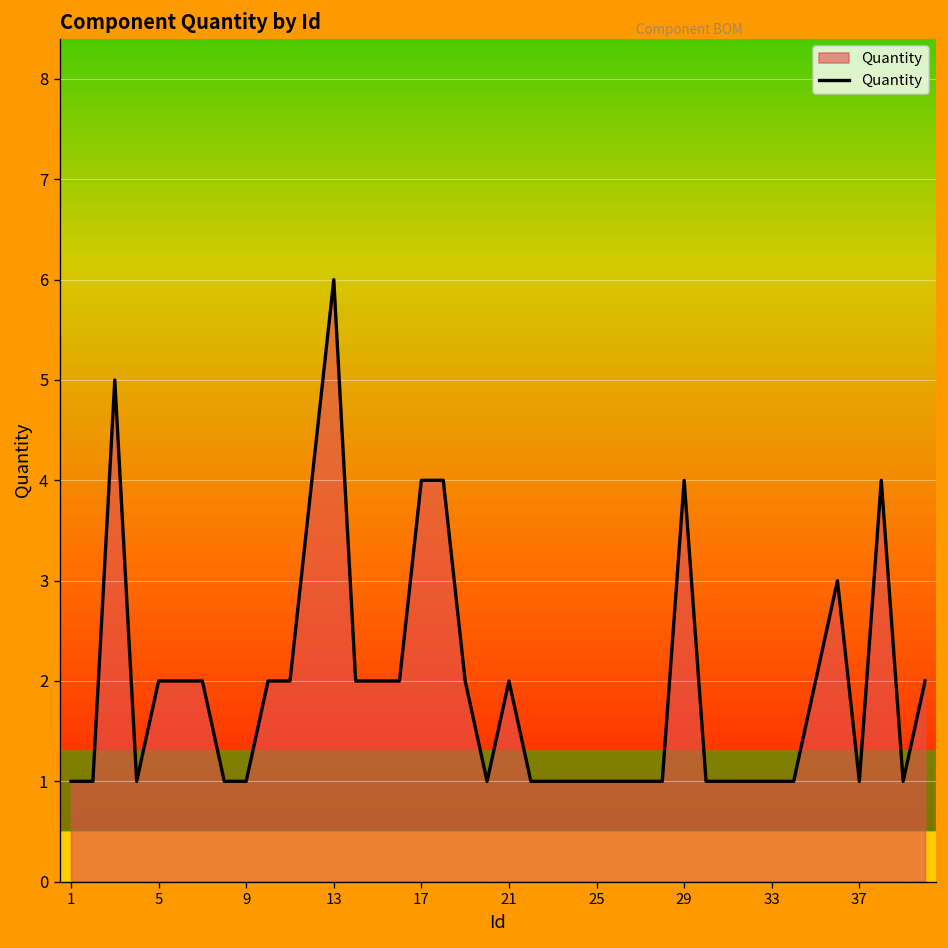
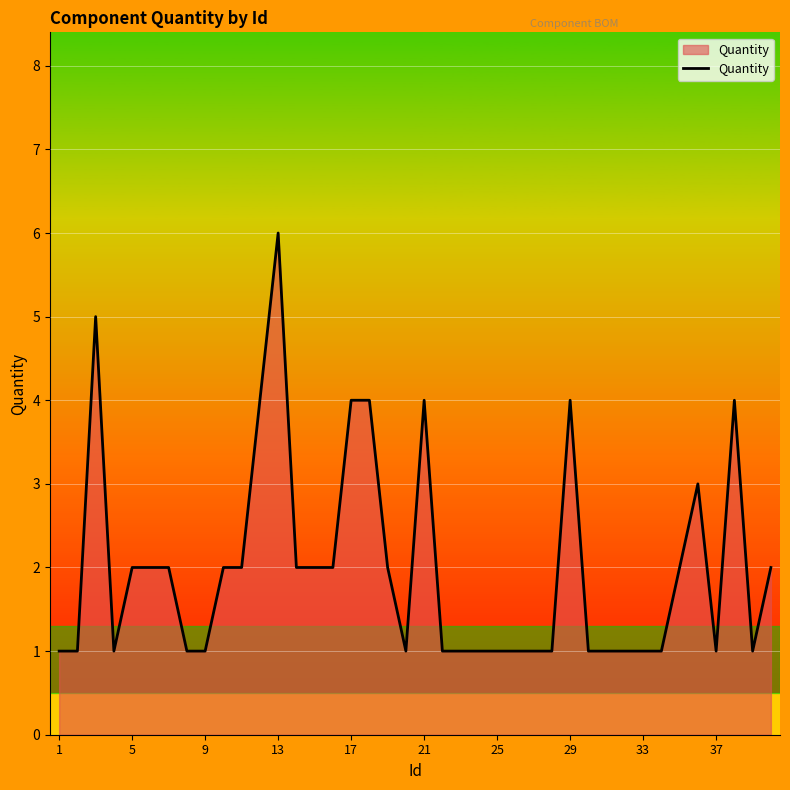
21: 2 -> 4
